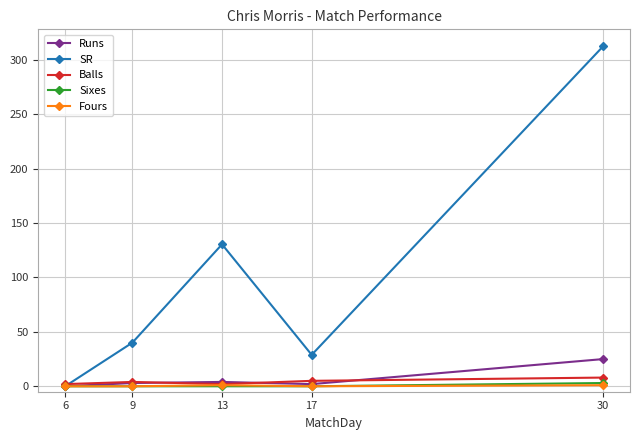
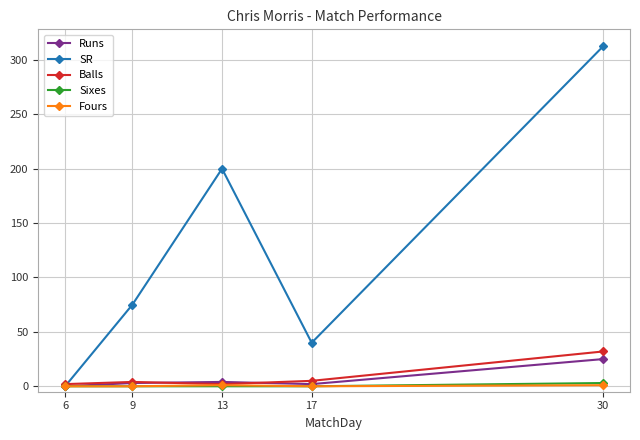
SR, 9: 40 -> 75
SR, 13: 131 -> 200
SR, 17: 29 -> 40
Balls, 30: 8 -> 32
